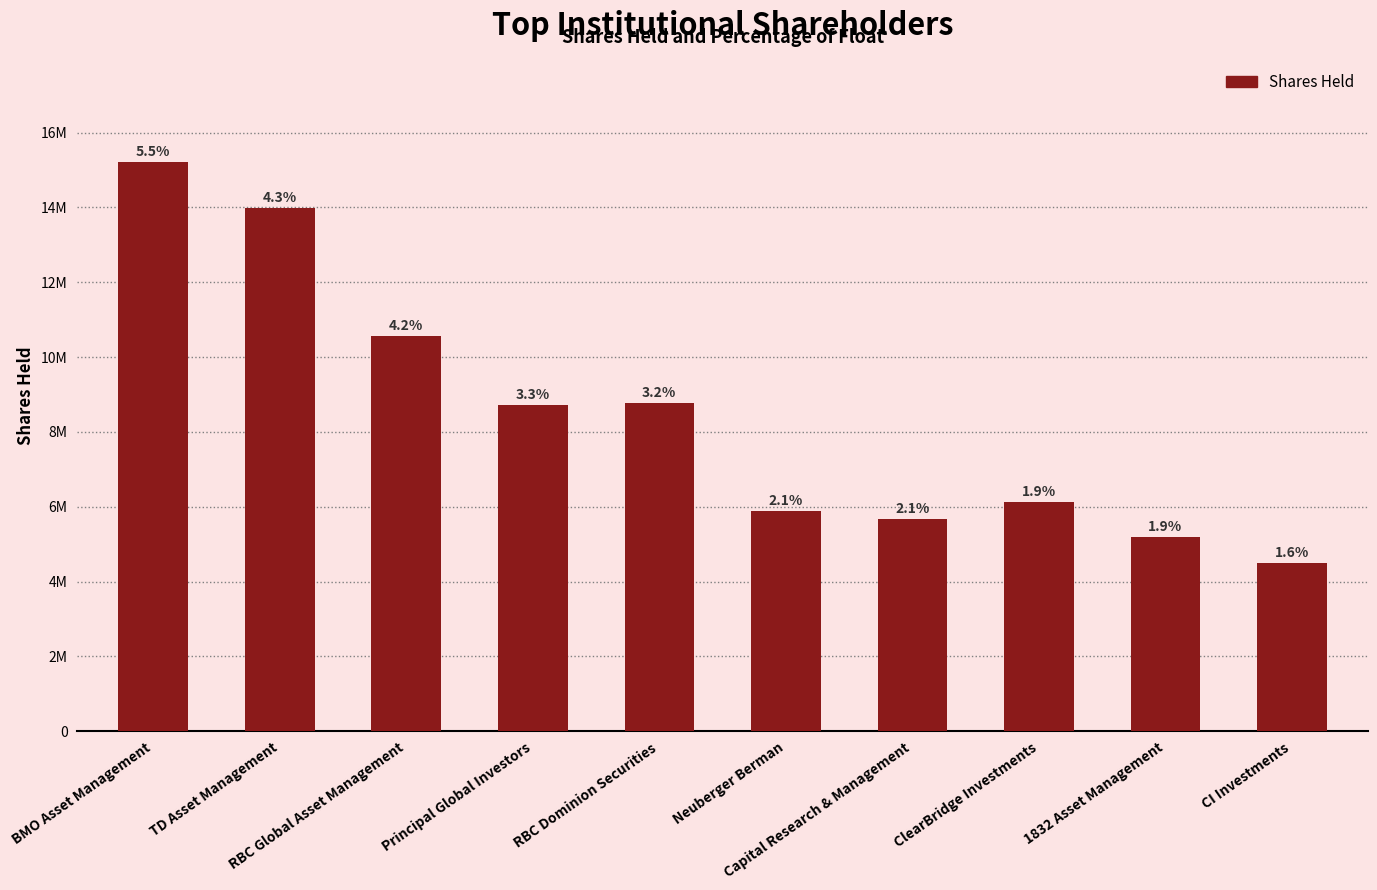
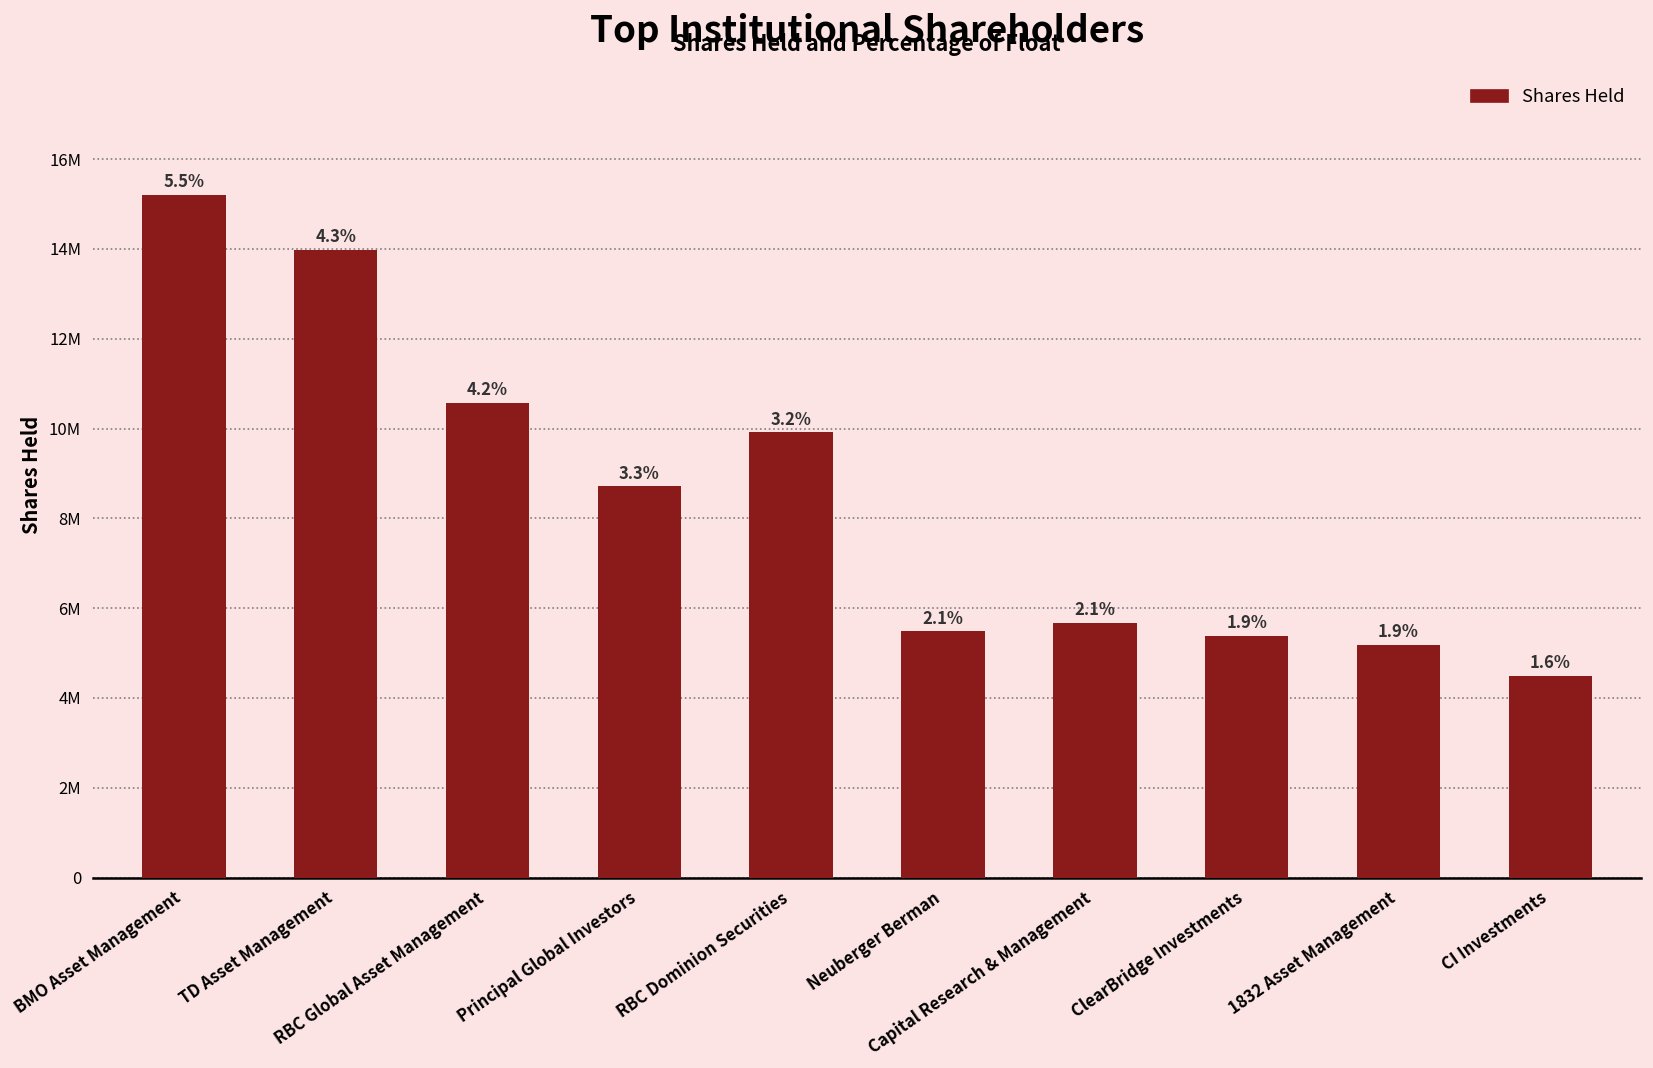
RBC Dominion Securities: 8800000 -> 9900000
Neuberger Berman: 5900000 -> 5500000
ClearBridge Investments: 6100000 -> 5400000
